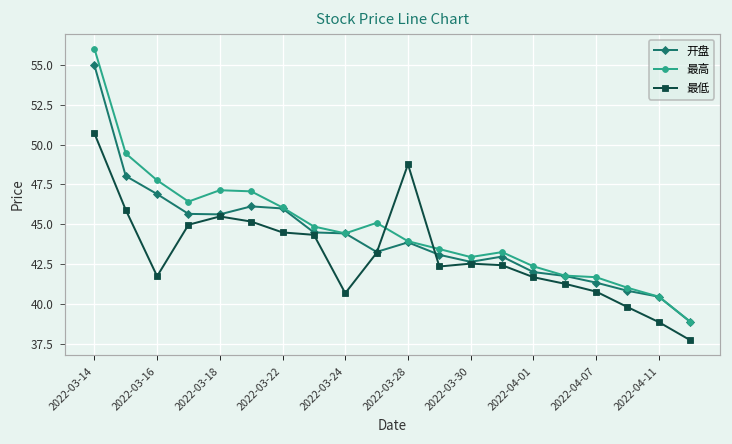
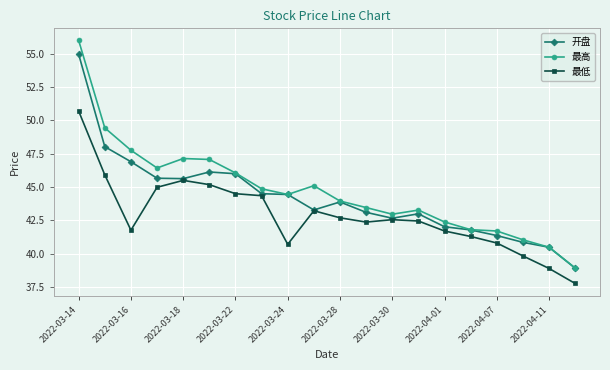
最低, 2022-03-28: 48.8 -> 42.7
